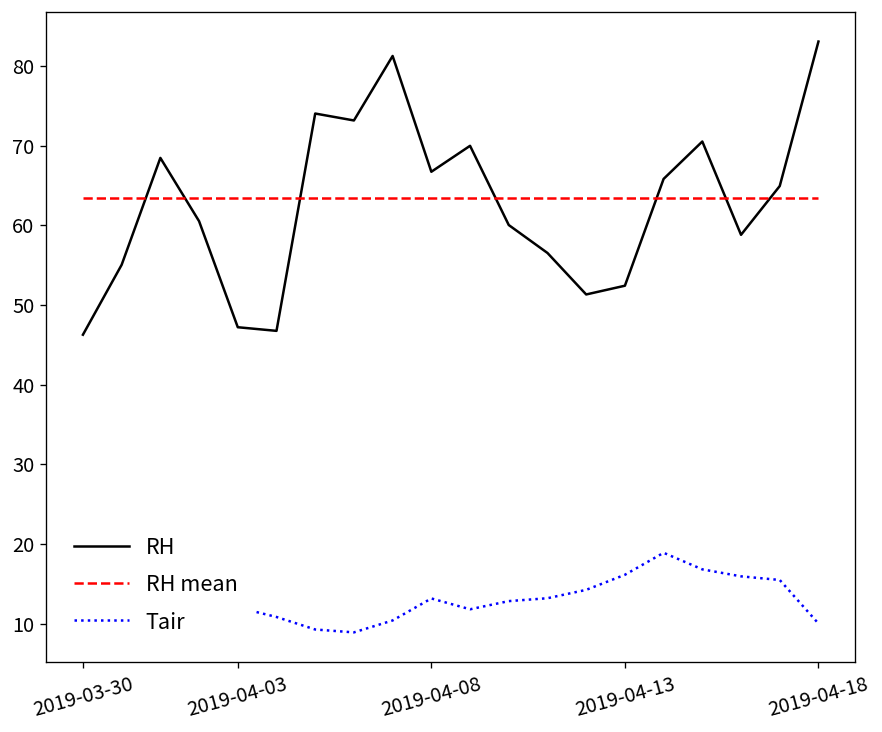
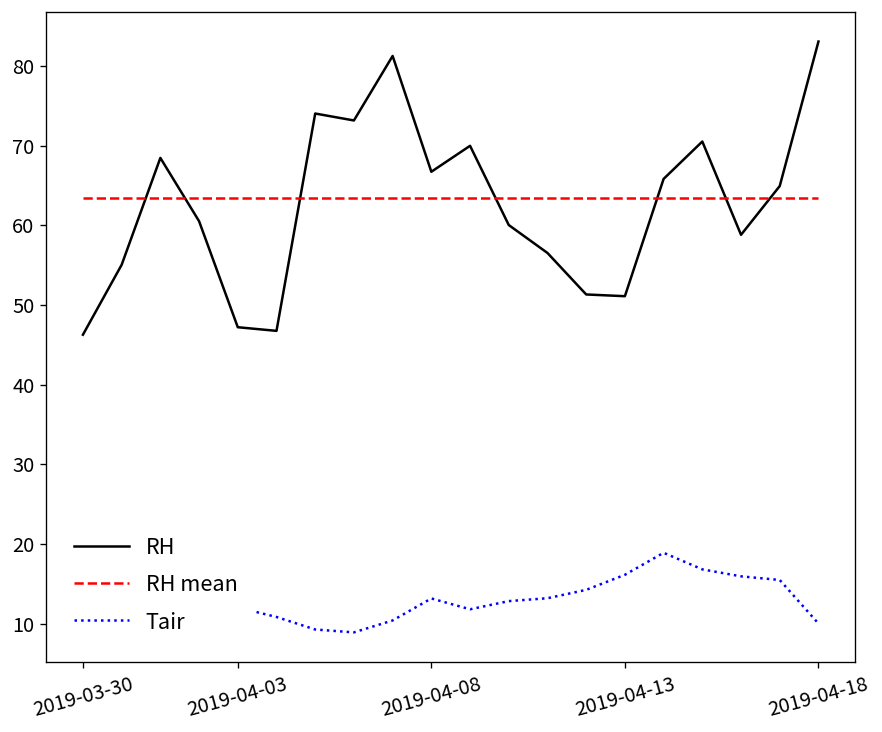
RH, 2019-04-13: 52 -> 51
